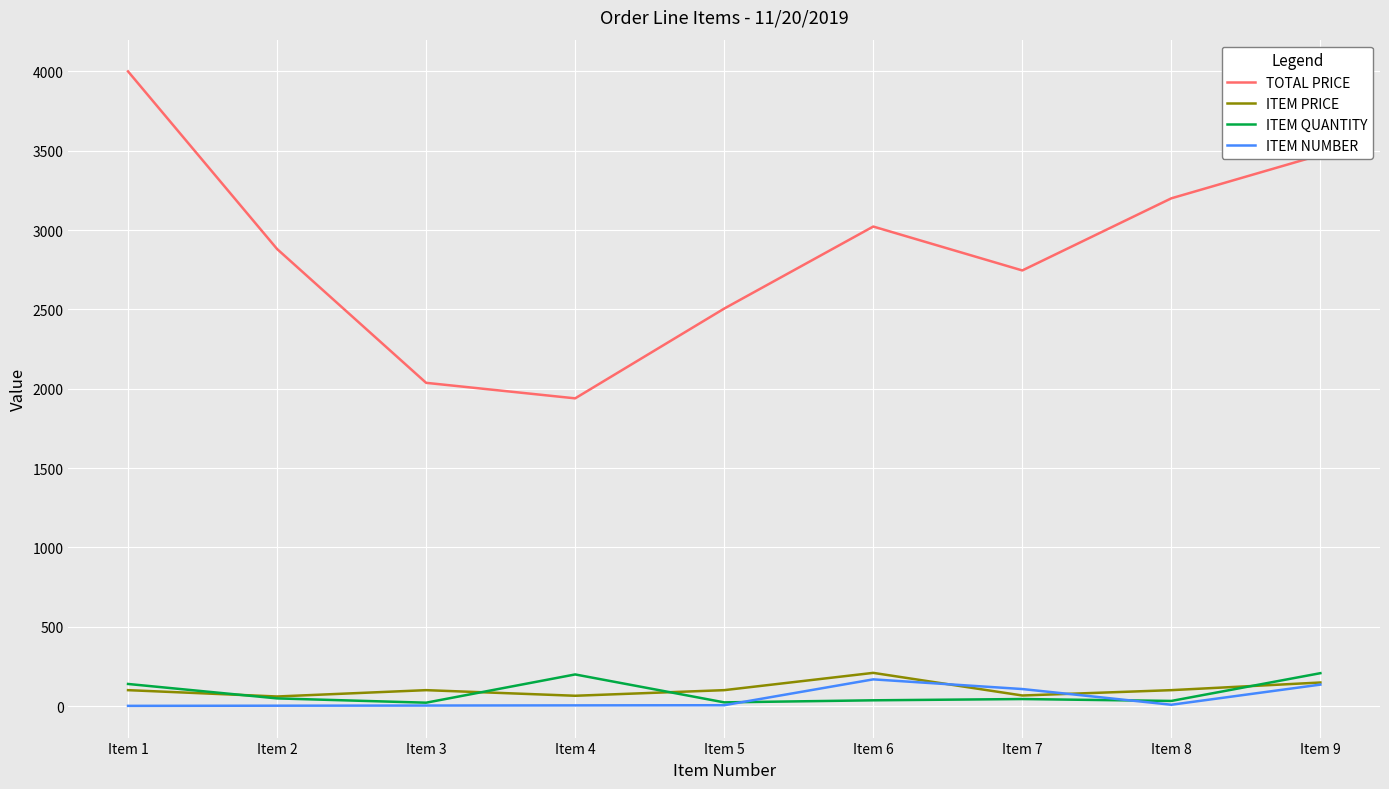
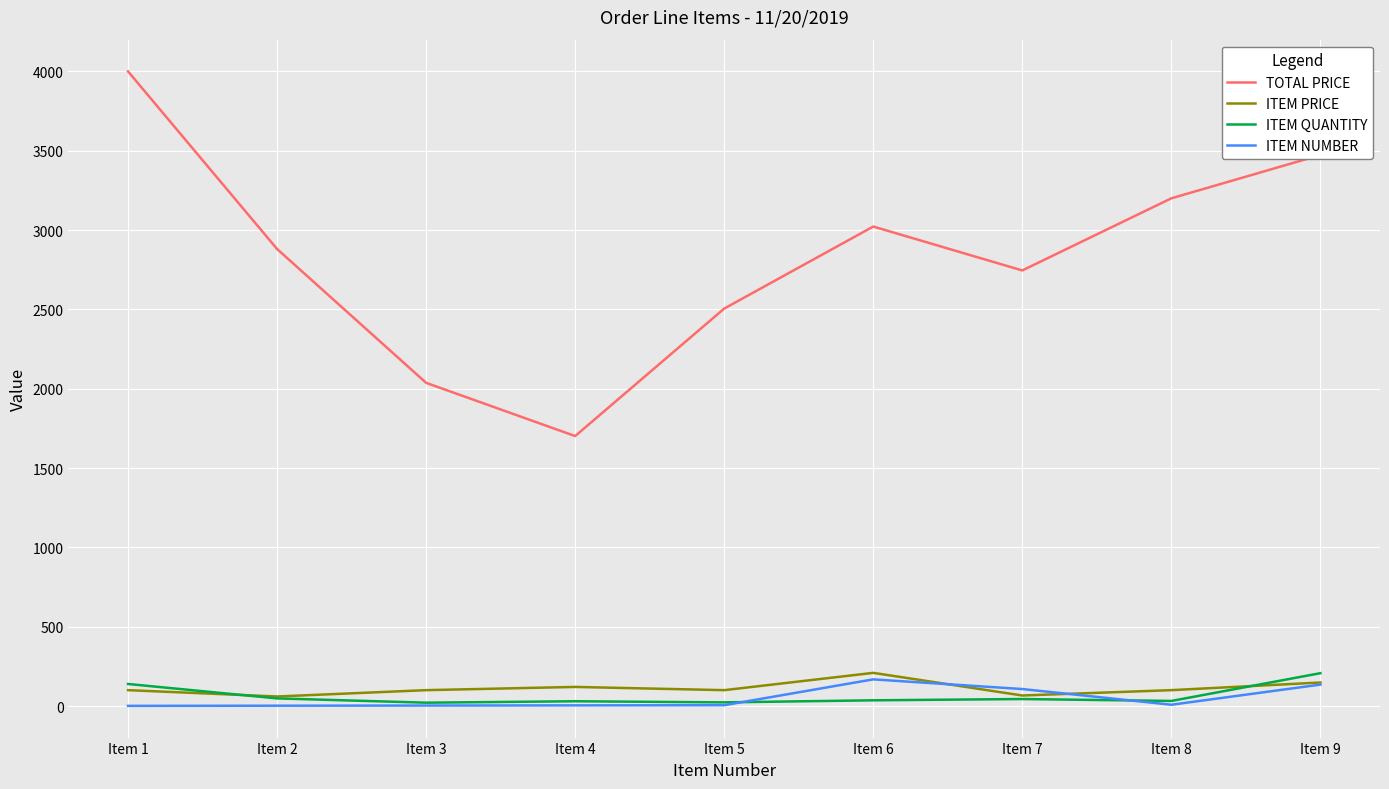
TOTAL PRICE, Item 4: 1940 -> 1700
ITEM PRICE, Item 4: 60 -> 120
ITEM QUANTITY, Item 4: 200 -> 30
